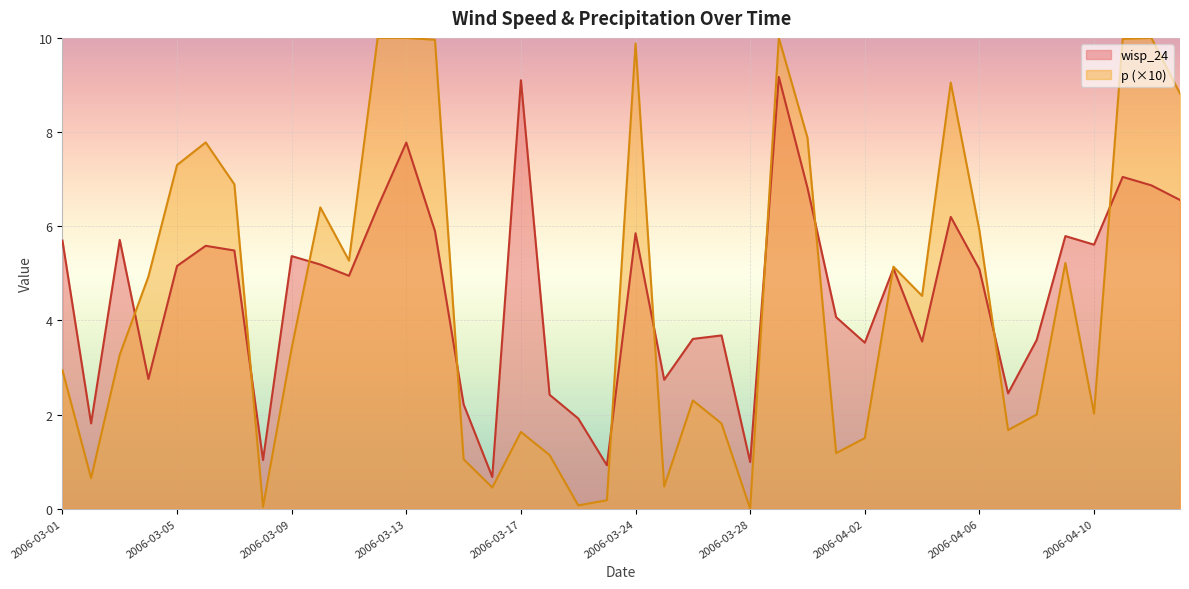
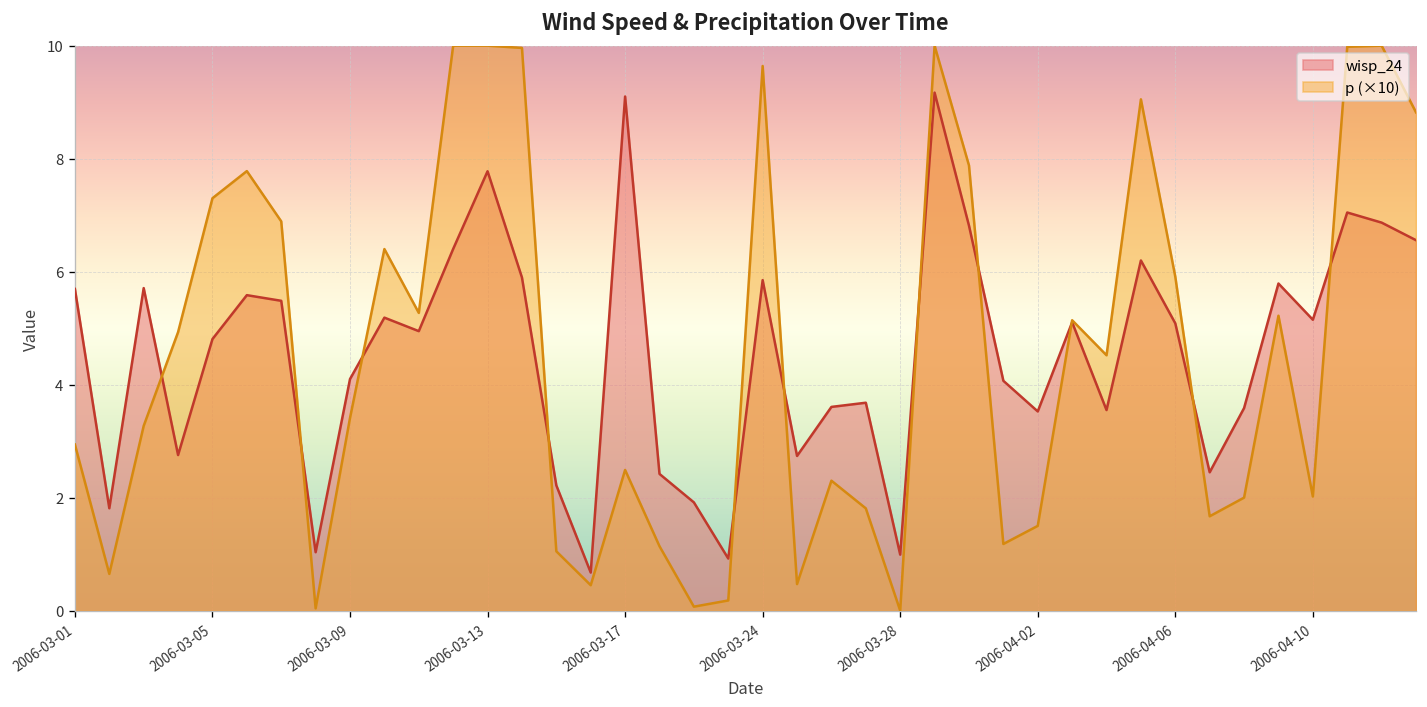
wisp_24, 2006-03-05: 5.2 -> 4.8
wisp_24, 2006-03-09: 5.4 -> 4.1
p (×10), 2006-03-17: 1.6 -> 2.5
p (×10), 2006-03-24: 9.9 -> 9.6
wisp_24, 2006-04-10: 5.6 -> 5.1
